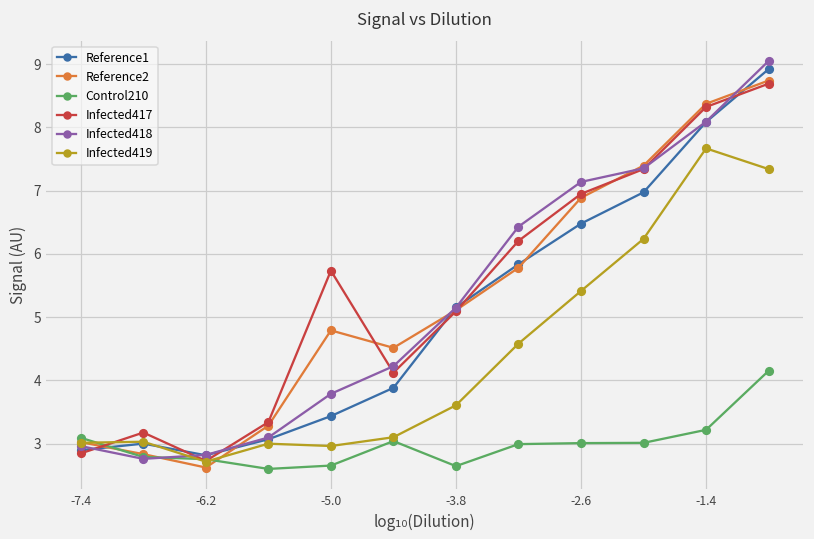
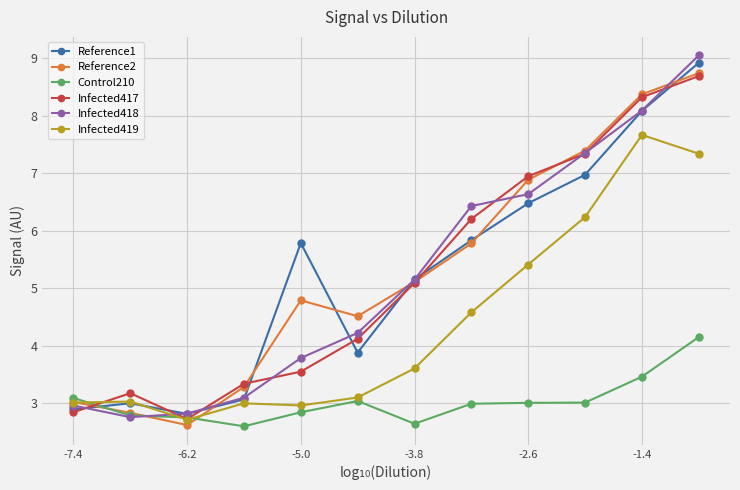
Reference1, -5.0: 3.4 -> 5.8
Control210, -5.0: 2.7 -> 2.8
Infected417, -5.0: 5.7 -> 3.6
Infected418, -2.6: 7.1 -> 6.6
Control210, -1.4: 3.2 -> 3.5
